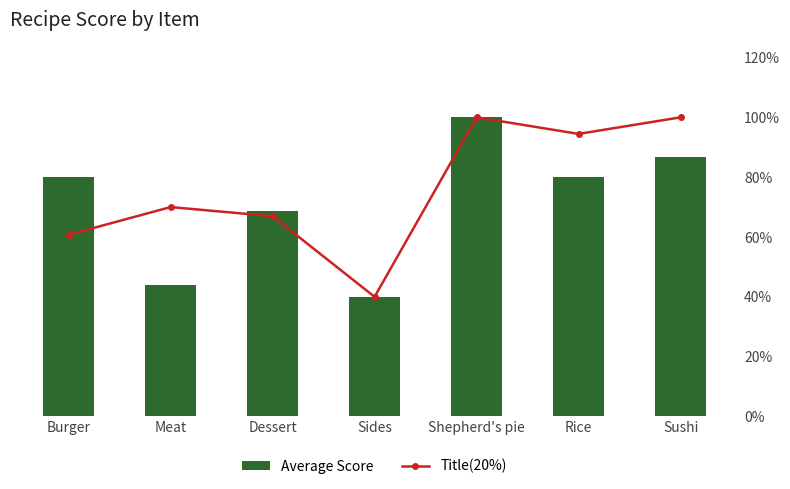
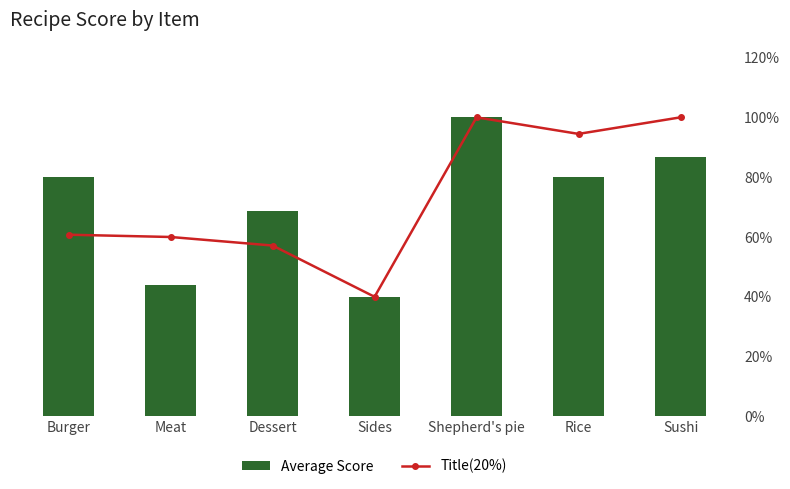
Title(20%), Meat: 70% -> 60%
Title(20%), Dessert: 67% -> 57%
